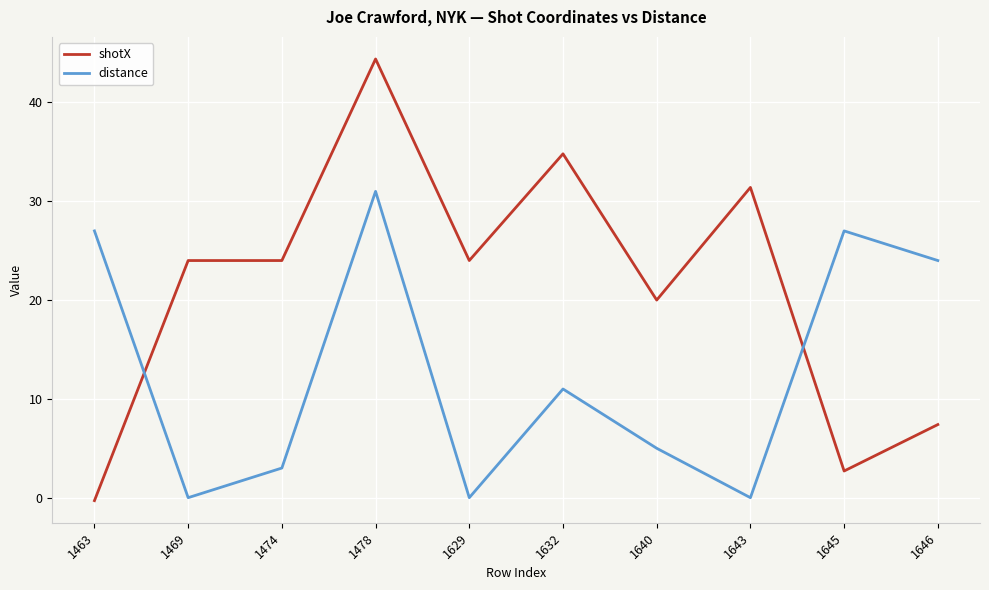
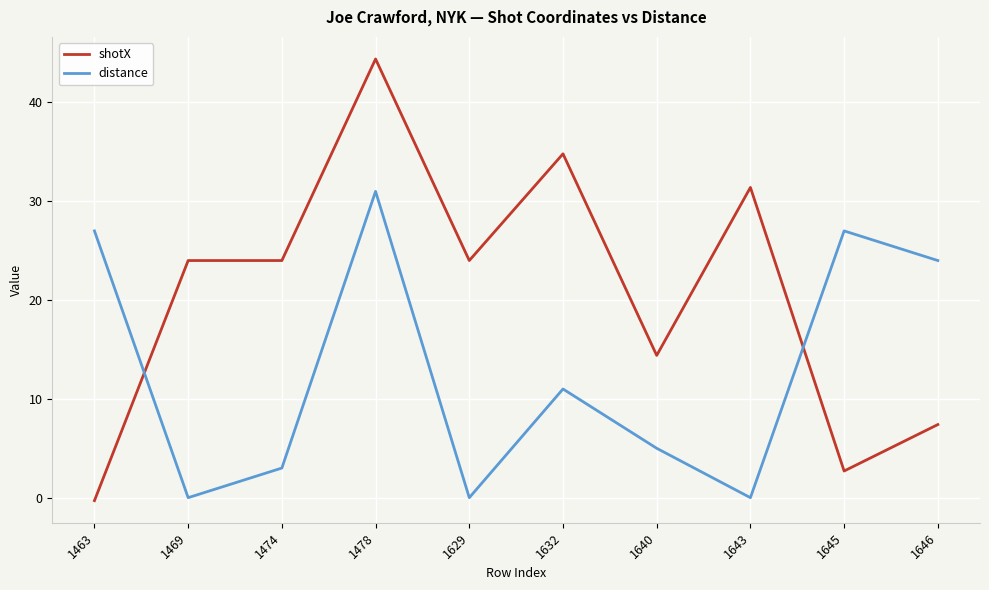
shotX, 1640: 20 -> 14
